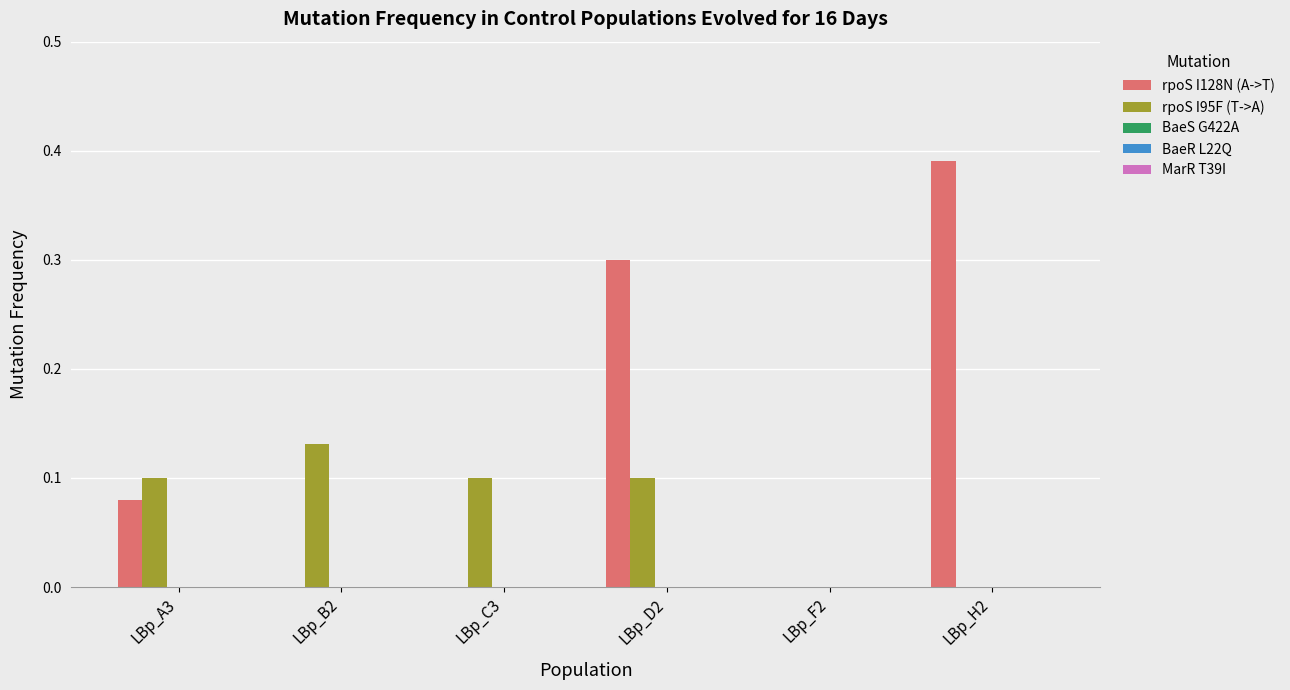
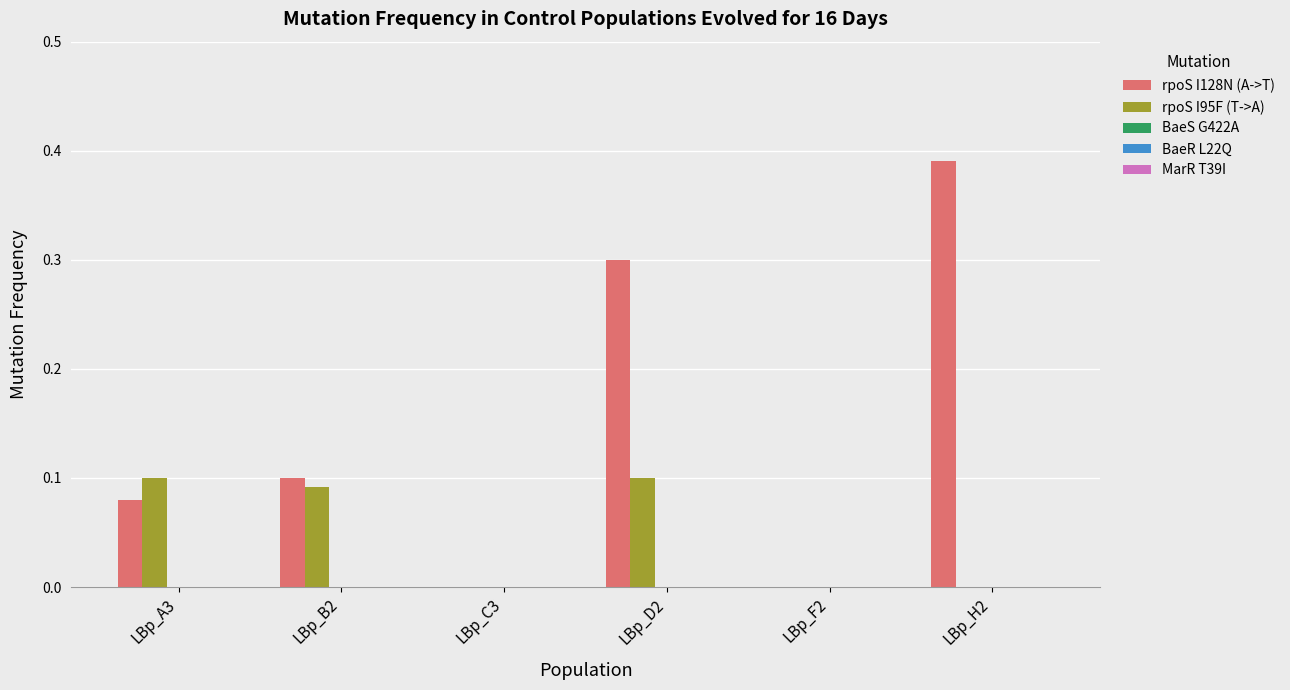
rpoS I128N (A->T), LBp_B2: 0.0 -> 0.1
rpoS I95F (T->A), LBp_B2: 0.131 -> 0.092
rpoS I95F (T->A), LBp_C3: 0.1 -> 0.0
